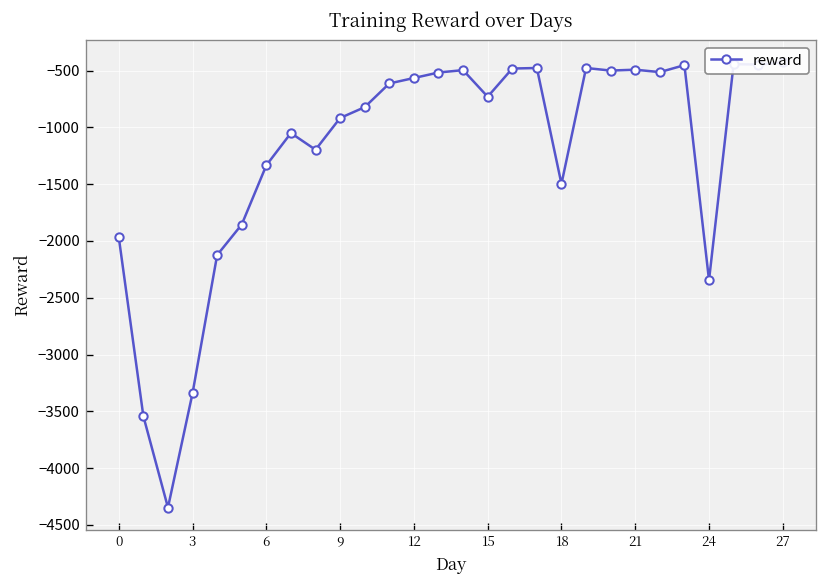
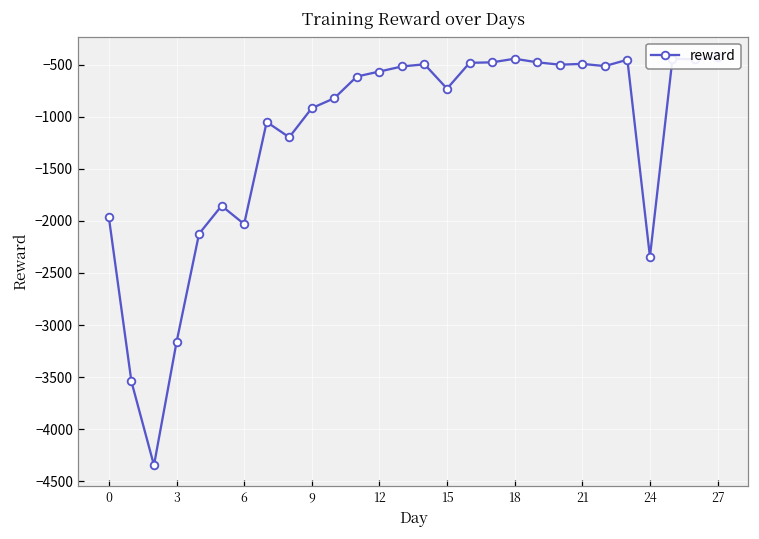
3: -3300 -> -3200
6: -1300 -> -2000
18: -1500 -> -400
